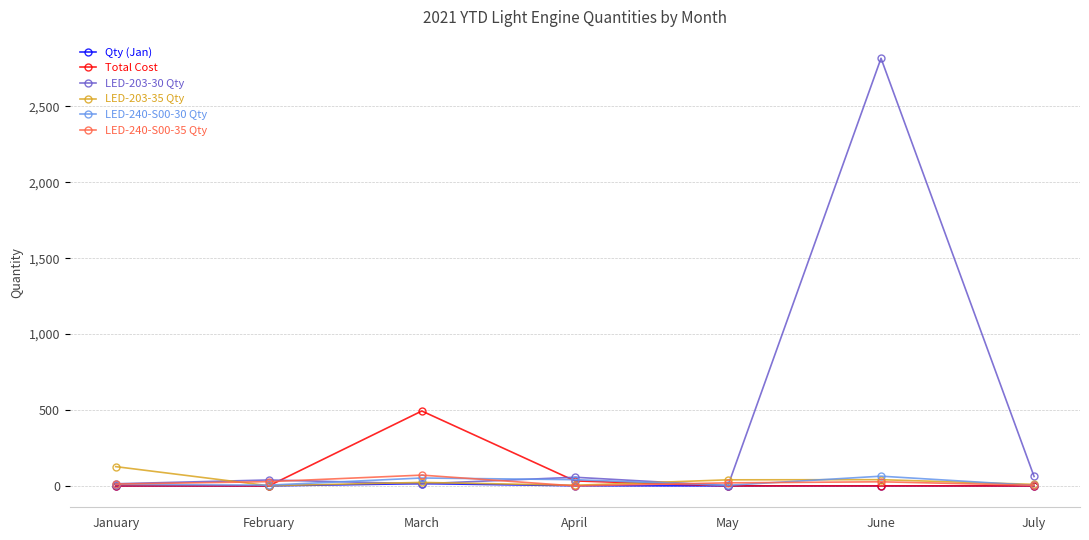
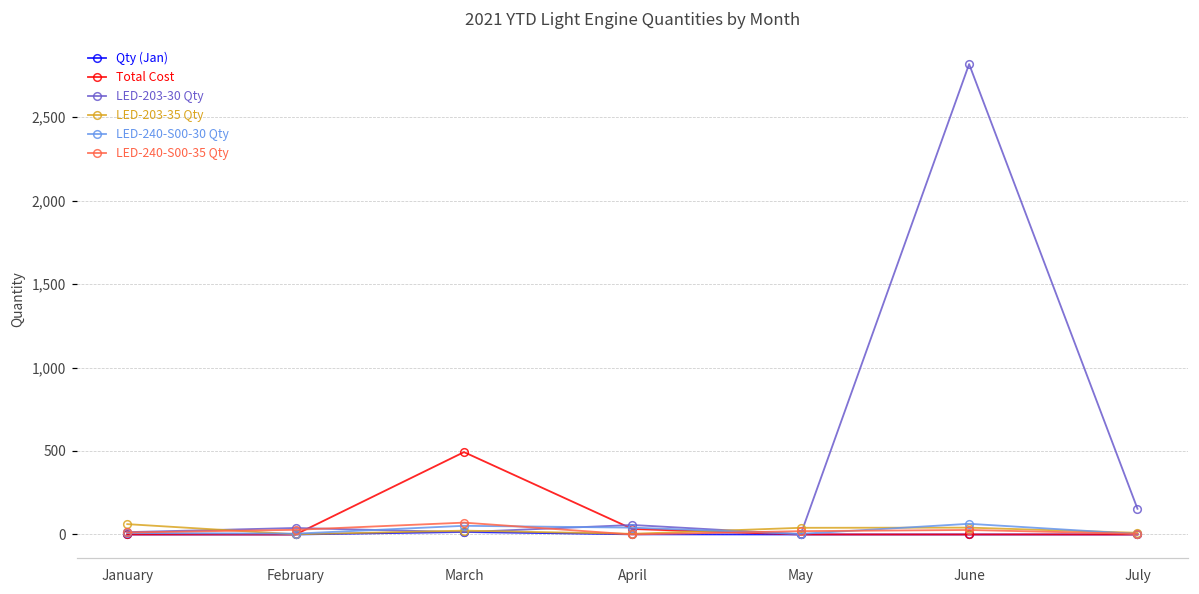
LED-203-35 Qty, January: 130 -> 60
LED-203-30 Qty, July: 60 -> 150
